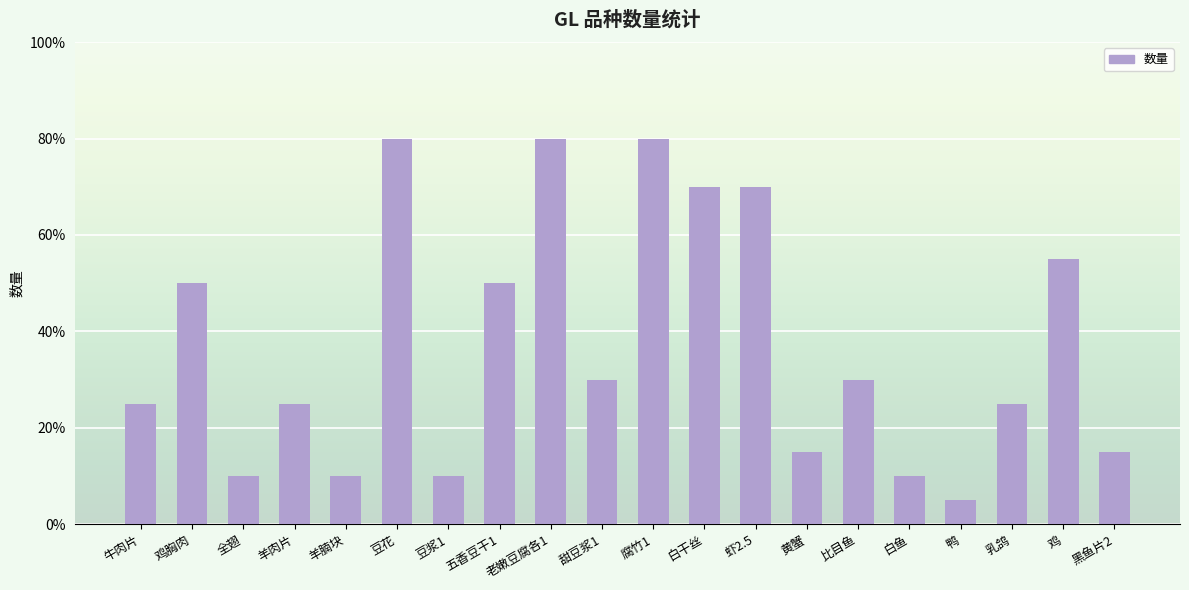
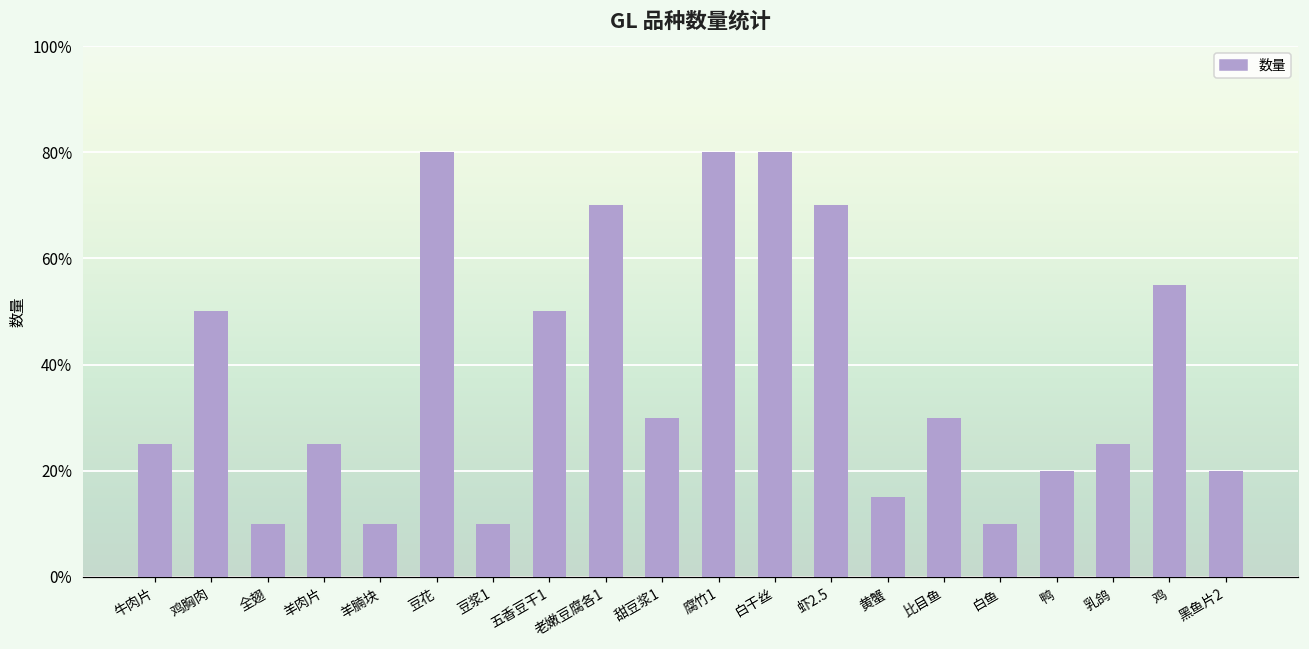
老嫩豆腐各1: 80% -> 70%
白干丝: 70% -> 80%
鸭: 5% -> 20%
黑鱼片2: 15% -> 20%
